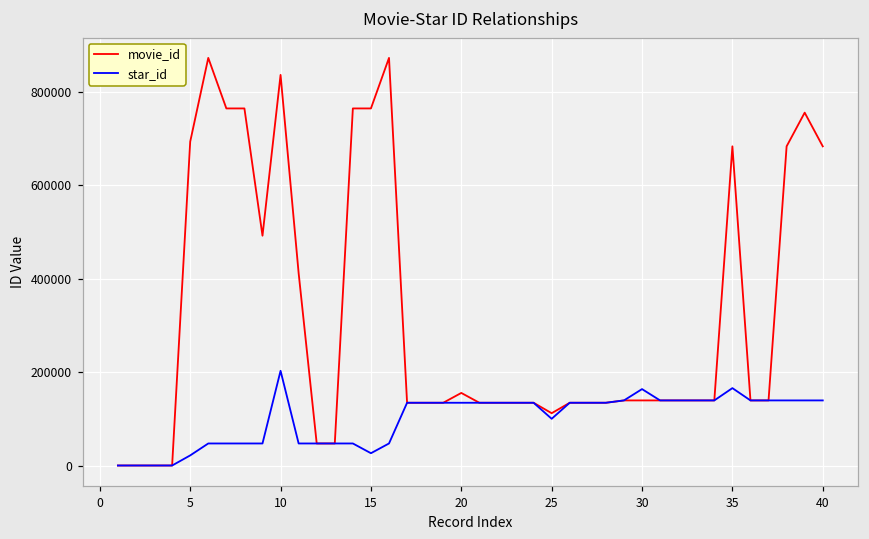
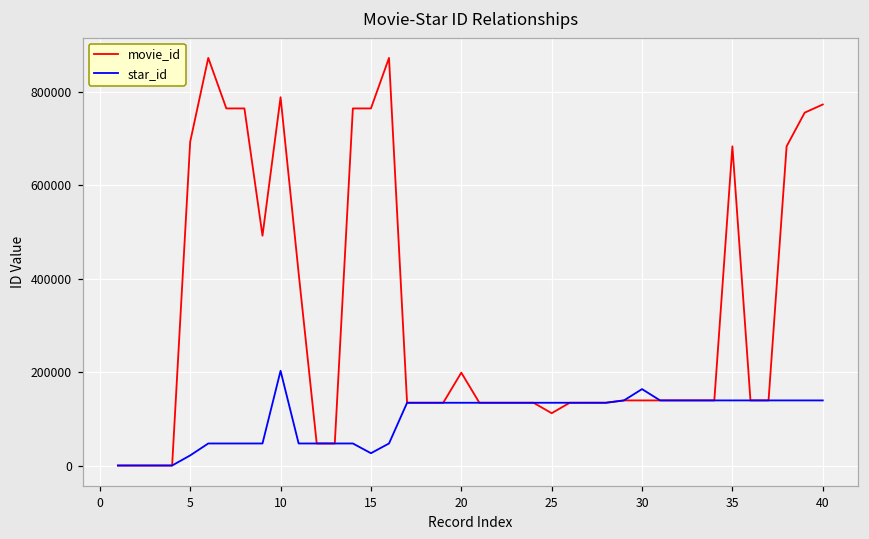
movie_id, 10: 840000 -> 790000
movie_id, 20: 160000 -> 200000
star_id, 25: 100000 -> 140000
star_id, 35: 170000 -> 140000
movie_id, 40: 680000 -> 770000
